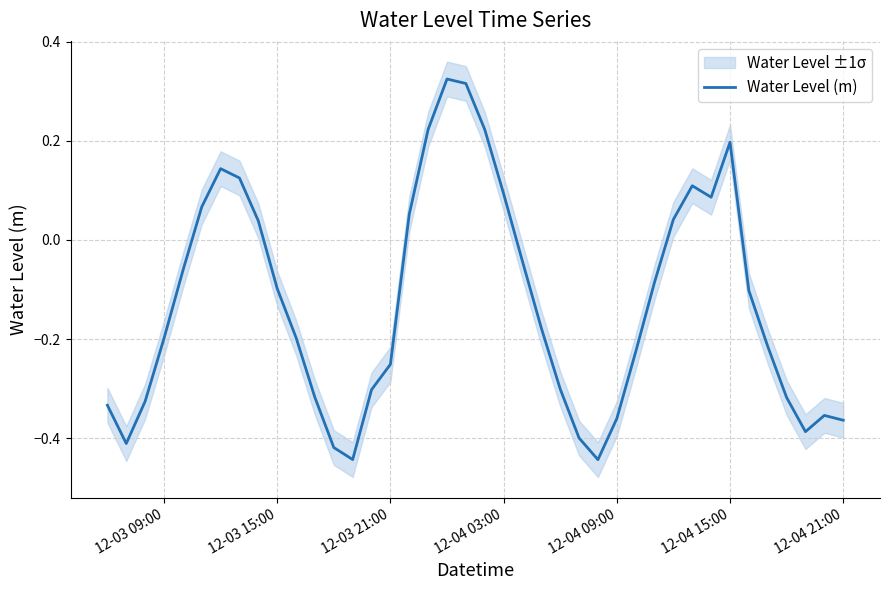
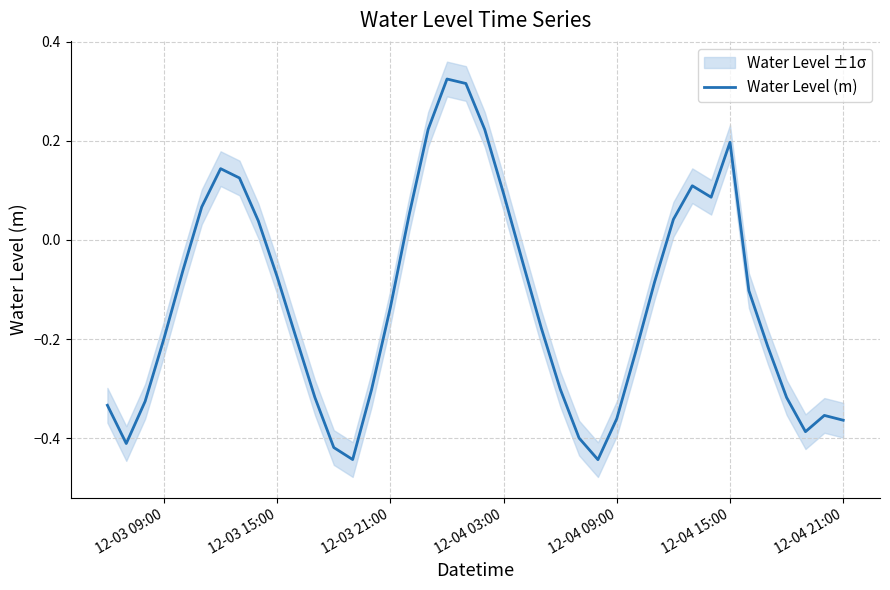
Water Level (m), 12-03 15:00: -0.10 -> -0.07
Water Level (m), 12-03 21:00: -0.25 -> -0.14
